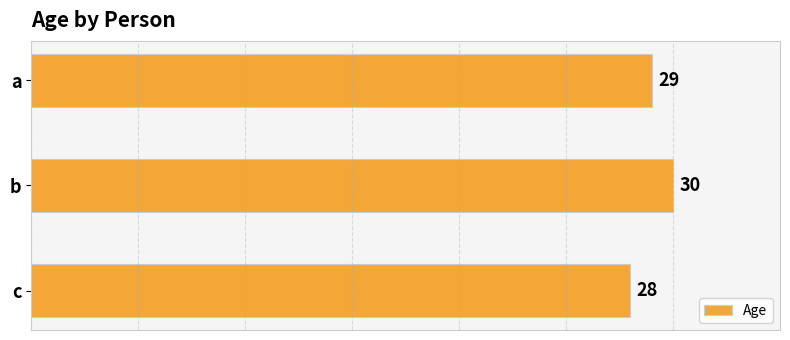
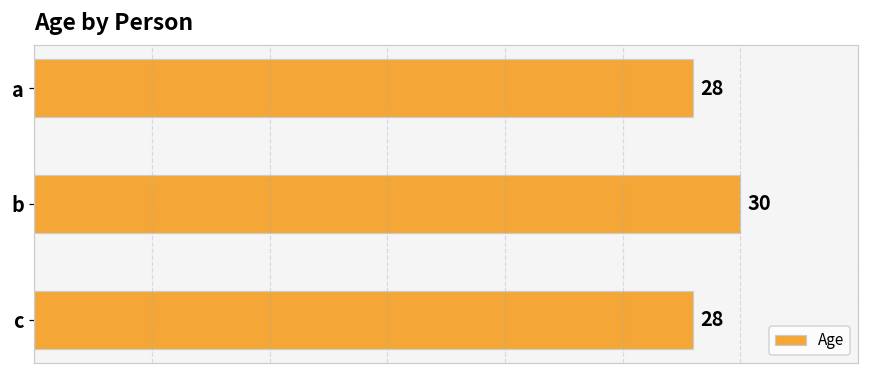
a: 29 -> 28
